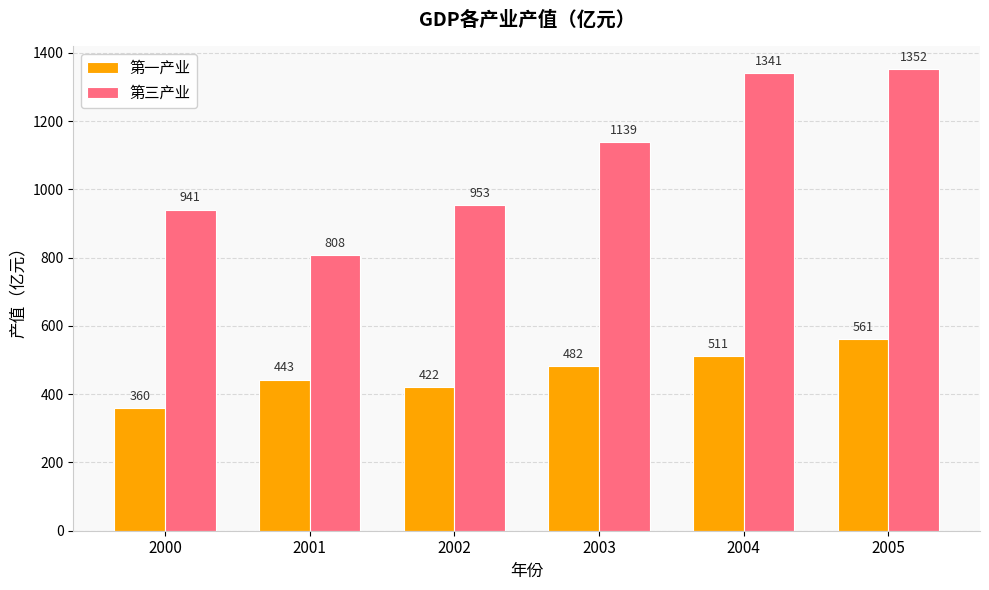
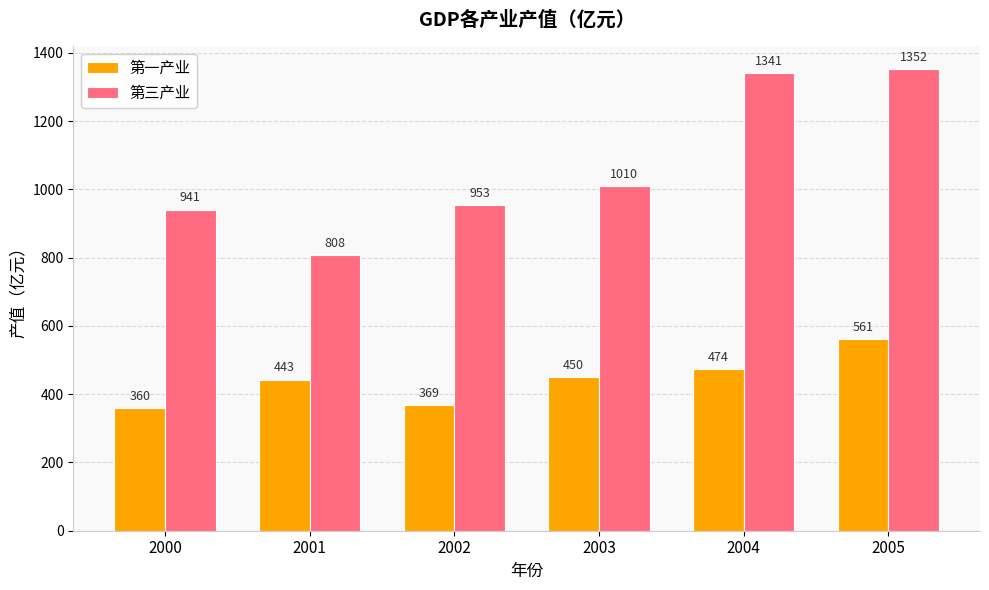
第一产业, 2002: 422 -> 369
第一产业, 2003: 482 -> 450
第三产业, 2003: 1139 -> 1010
第一产业, 2004: 511 -> 474
